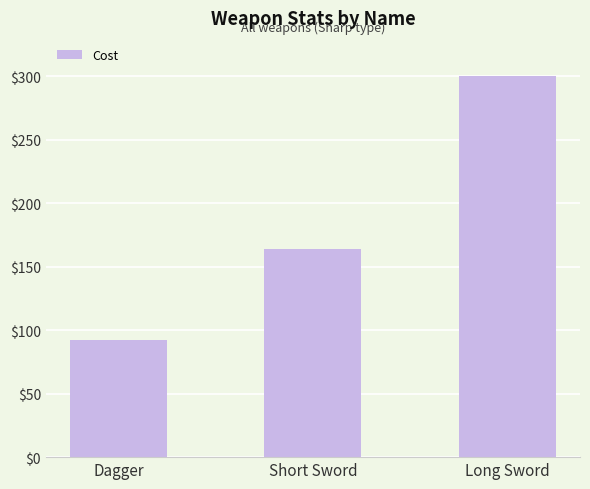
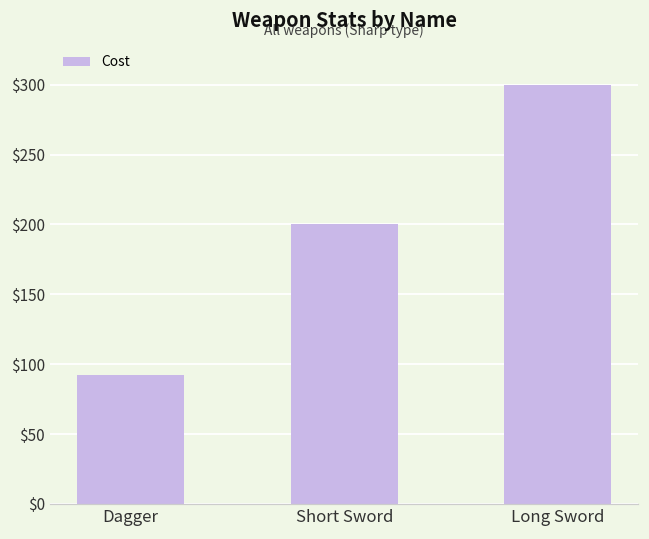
Short Sword: $164 -> $200
